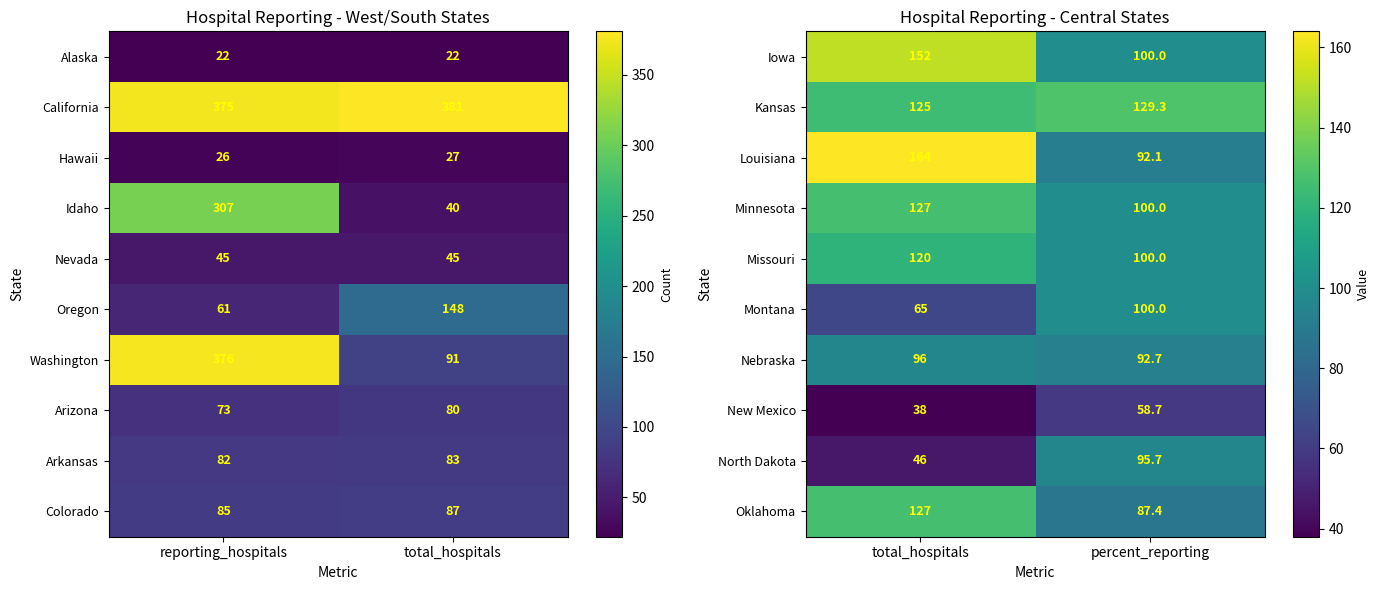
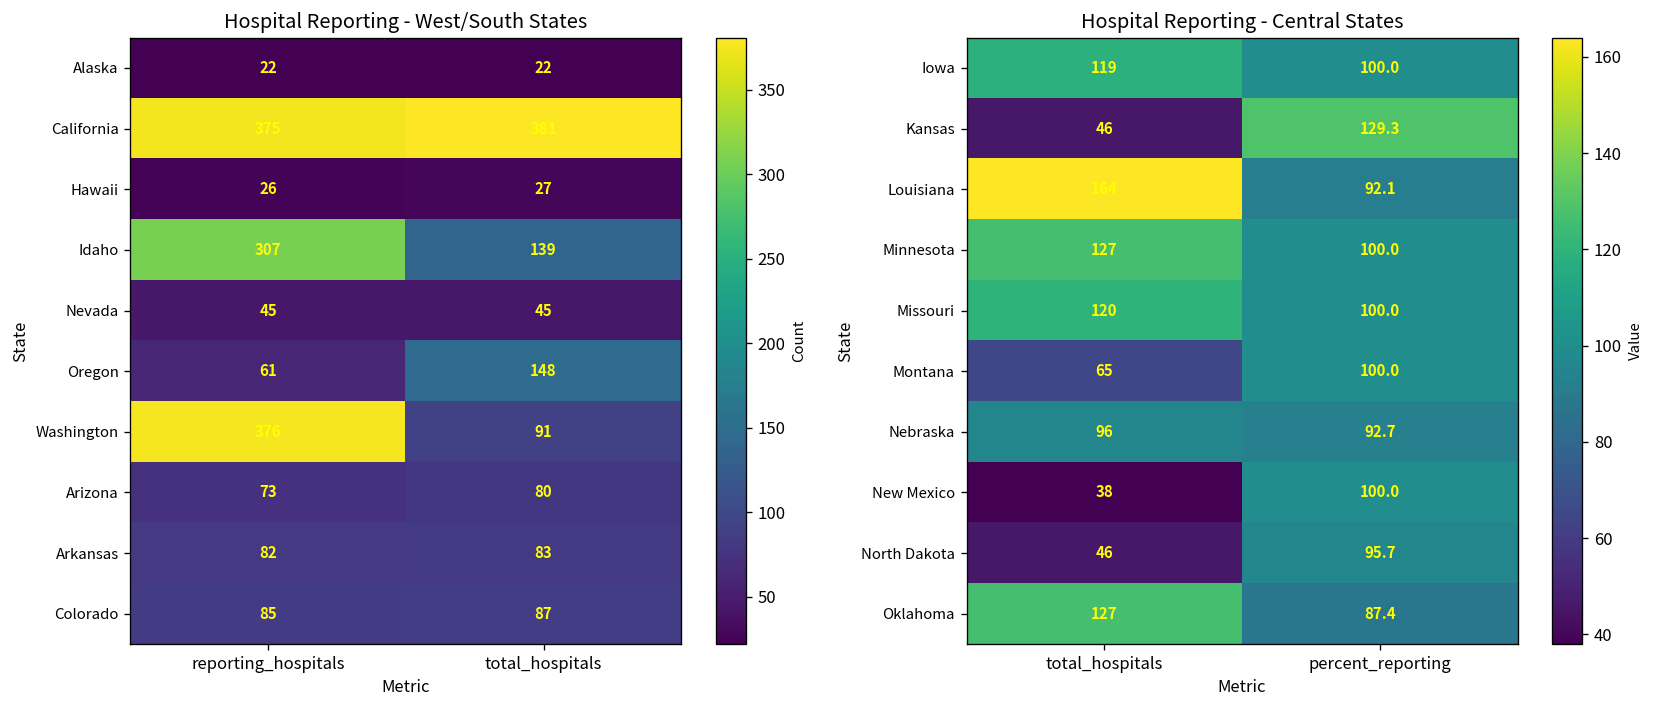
Hospital Reporting - West/South States, Idaho, total_hospitals: 40 -> 139
Hospital Reporting - Central States, Iowa, total_hospitals: 152 -> 119
Hospital Reporting - Central States, Kansas, total_hospitals: 125 -> 46
Hospital Reporting - Central States, New Mexico, percent_reporting: 58.7 -> 100.0
